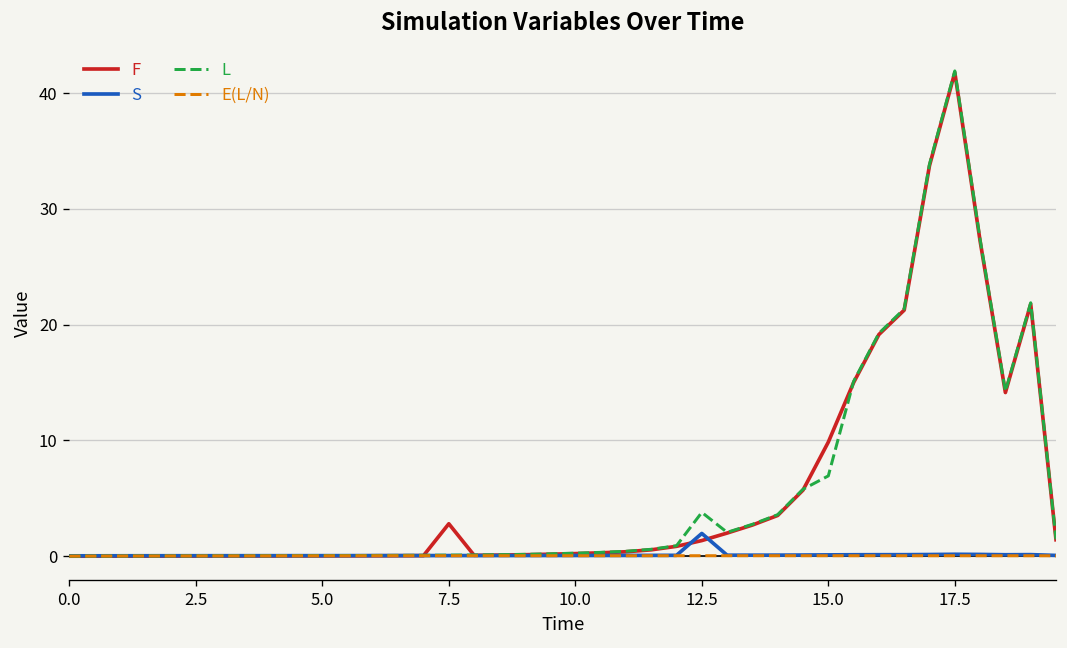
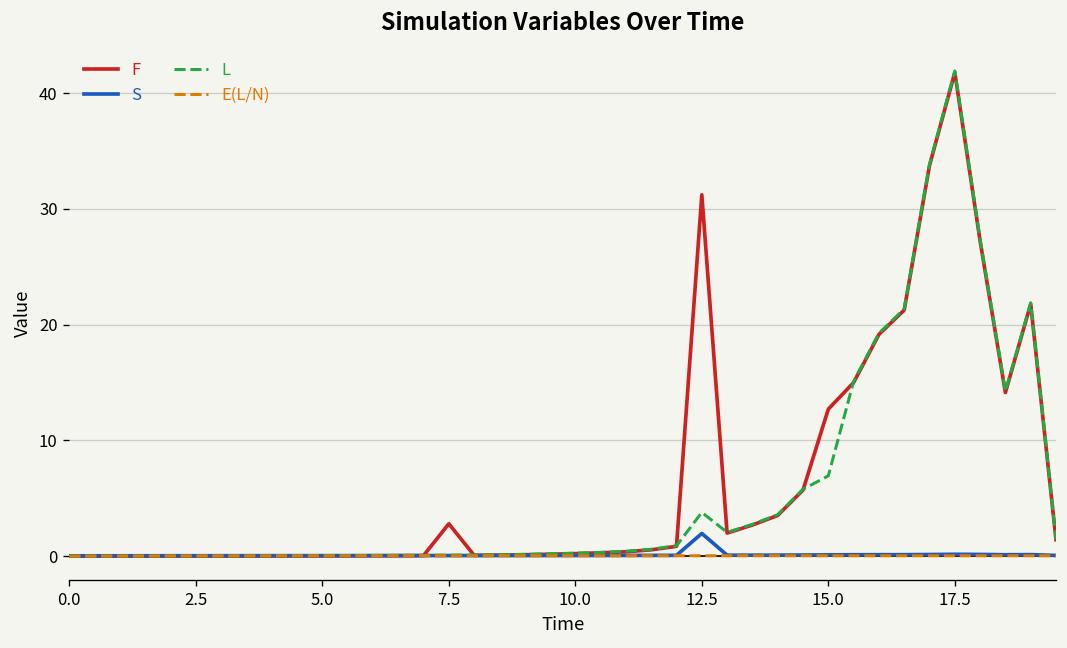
F, 12.5: 1 -> 31
F, 15.0: 10 -> 13
